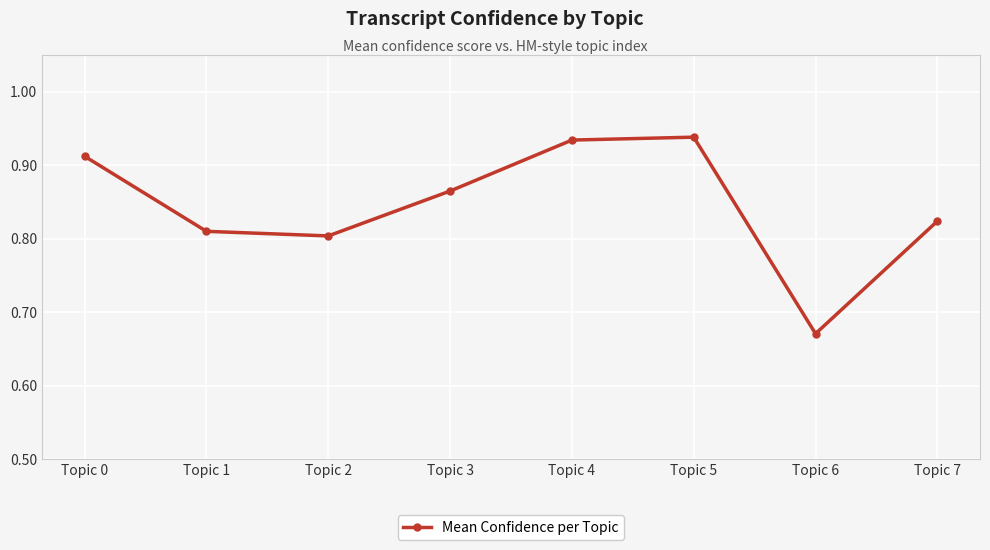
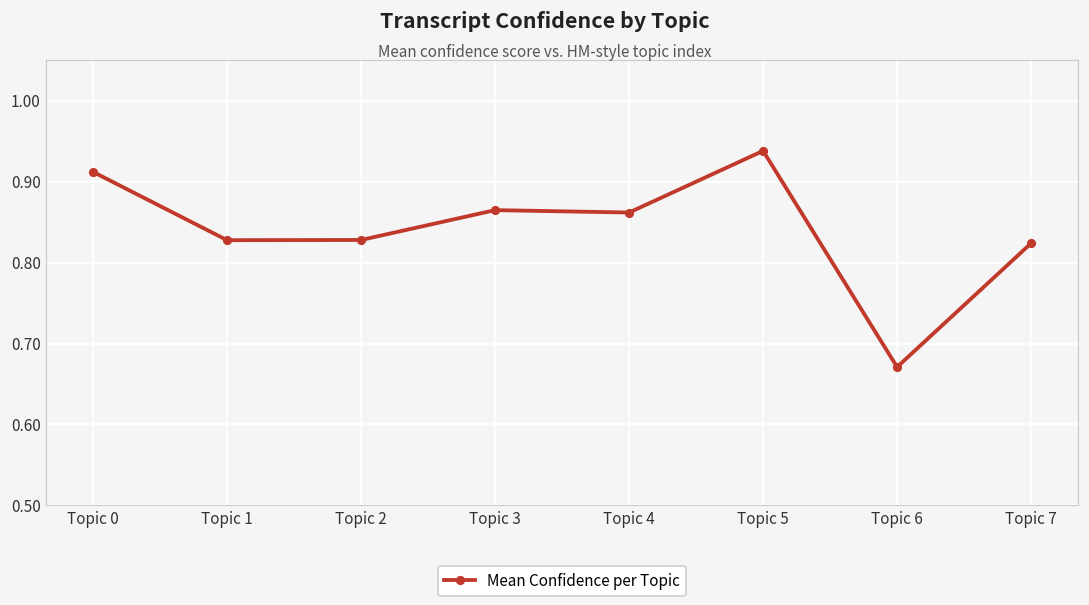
Topic 1: 0.81 -> 0.83
Topic 2: 0.80 -> 0.83
Topic 4: 0.93 -> 0.86
